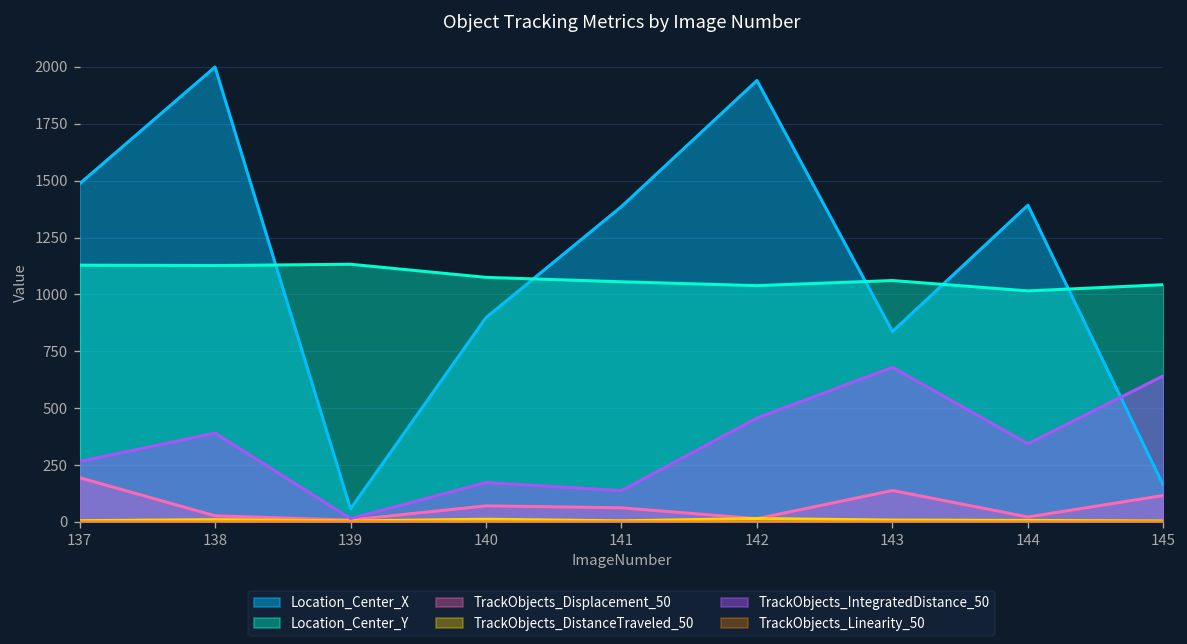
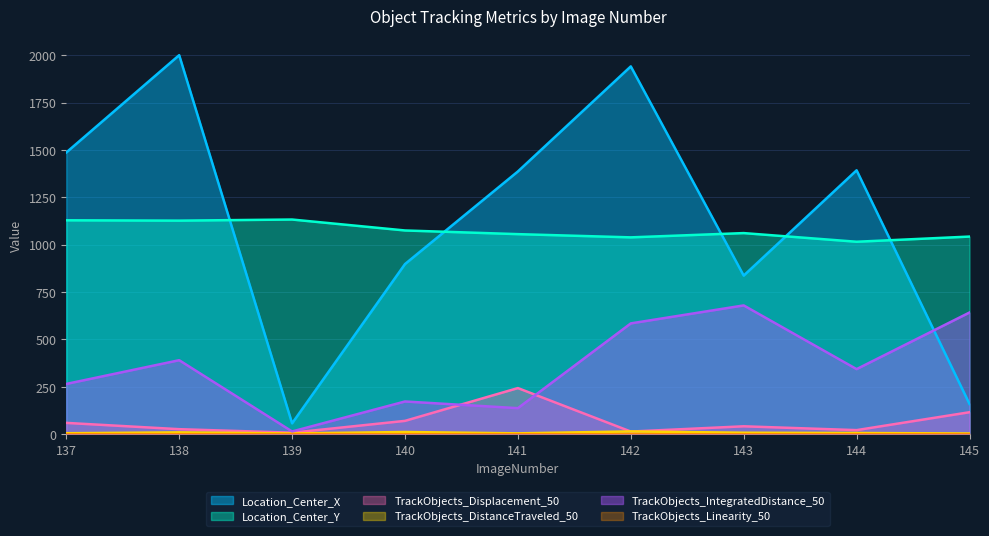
TrackObjects_Displacement_50, 137: 190 -> 60
TrackObjects_Displacement_50, 141: 60 -> 240
TrackObjects_IntegratedDistance_50, 142: 460 -> 580
TrackObjects_Displacement_50, 143: 140 -> 40
